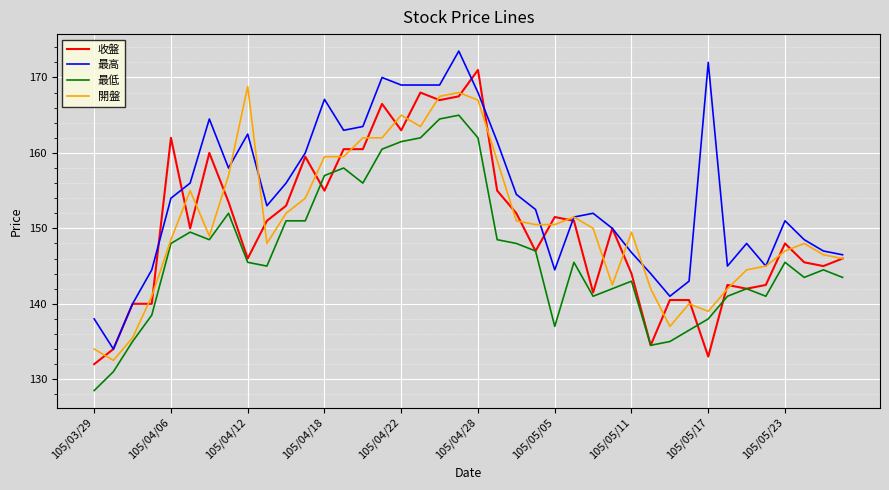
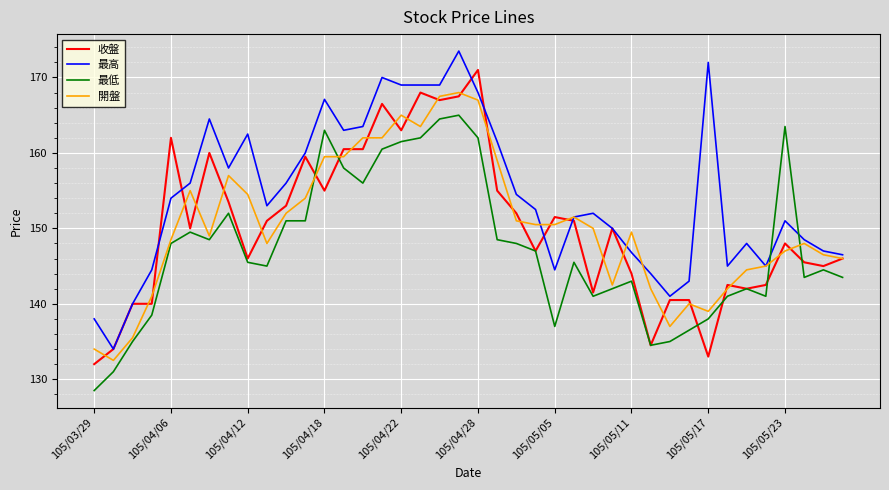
開盤, 105/04/12: 169 -> 155
最低, 105/04/18: 157 -> 163
最低, 105/05/23: 146 -> 164
